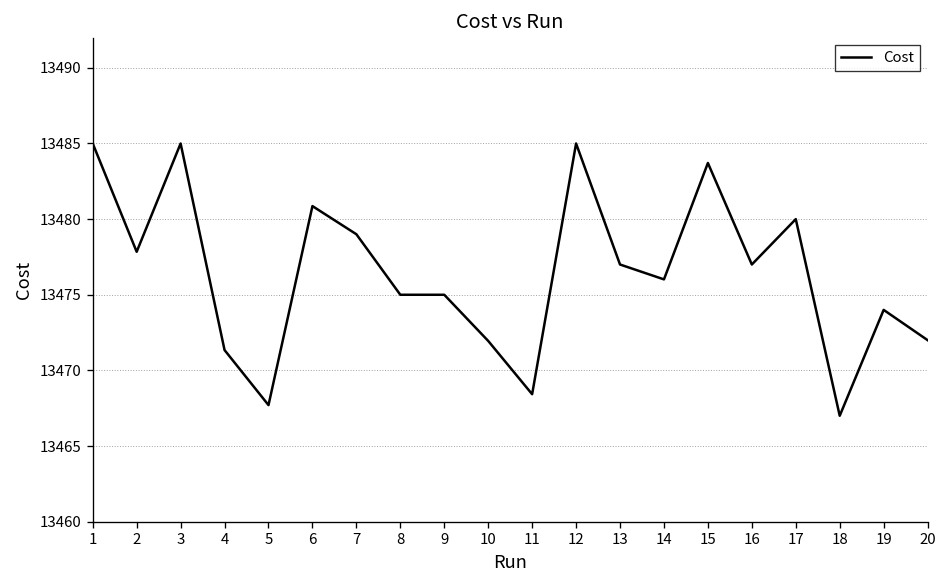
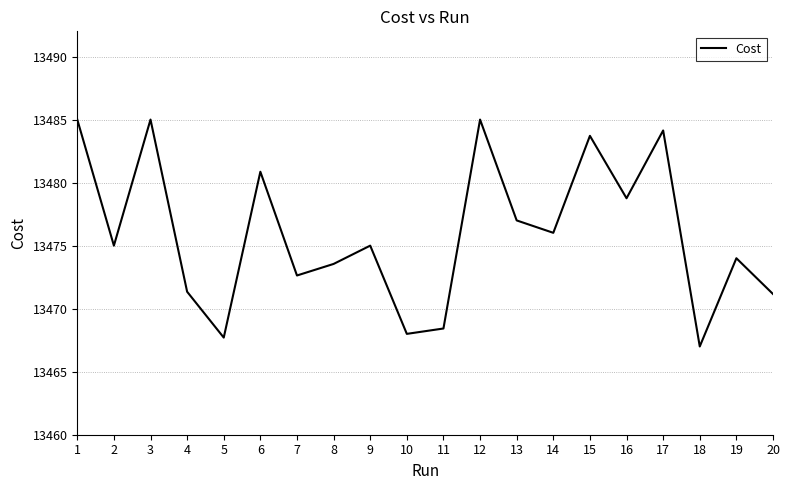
2: 13477.8 -> 13475.0
7: 13479.0 -> 13472.6
8: 13475.0 -> 13473.5
10: 13471.9 -> 13468.0
16: 13477.0 -> 13478.8
17: 13480.0 -> 13484.1
20: 13472.0 -> 13471.2
